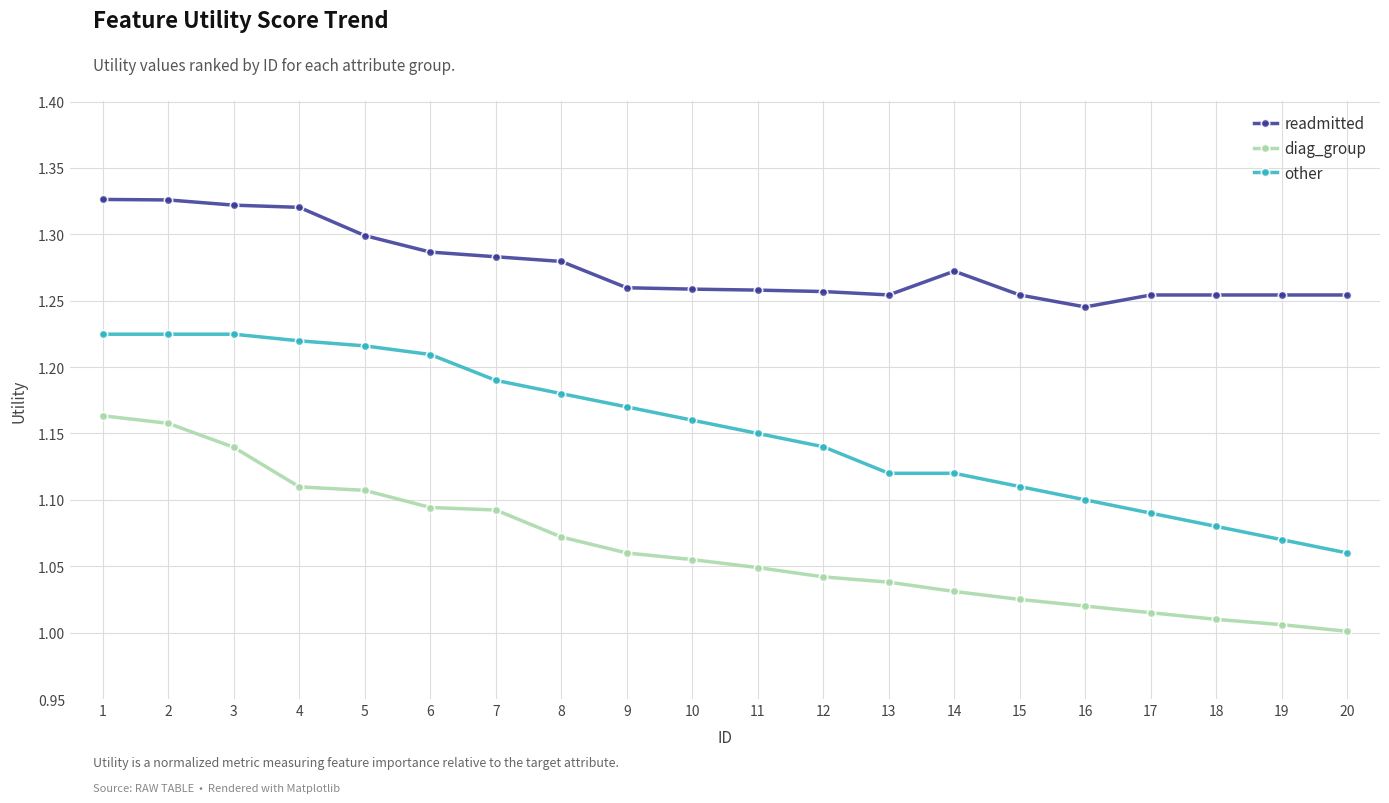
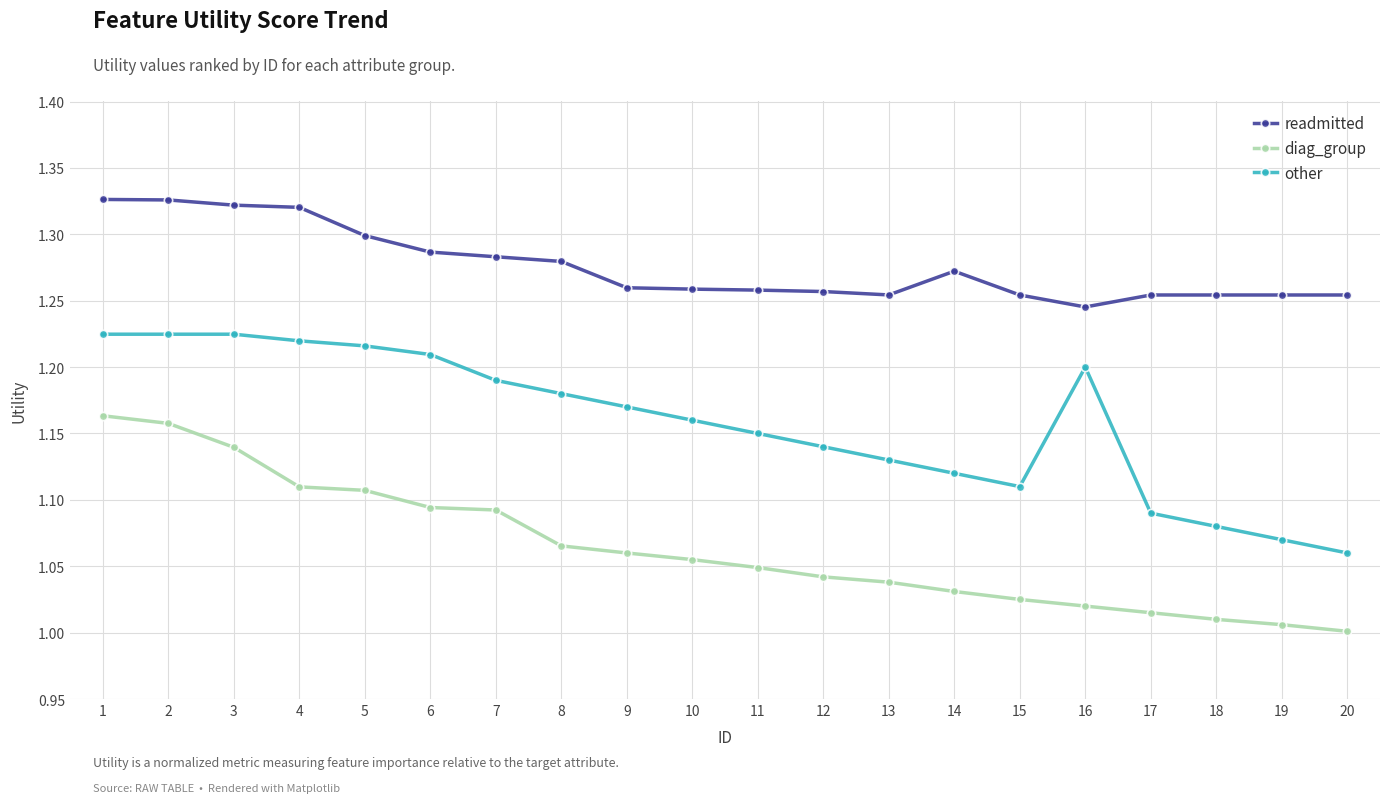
diag_group, 8: 1.072 -> 1.065
other, 13: 1.12 -> 1.13
other, 16: 1.1 -> 1.2
